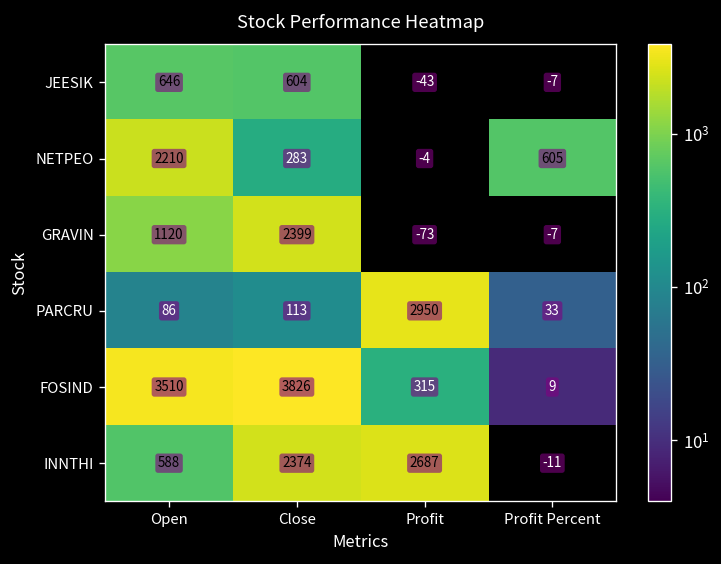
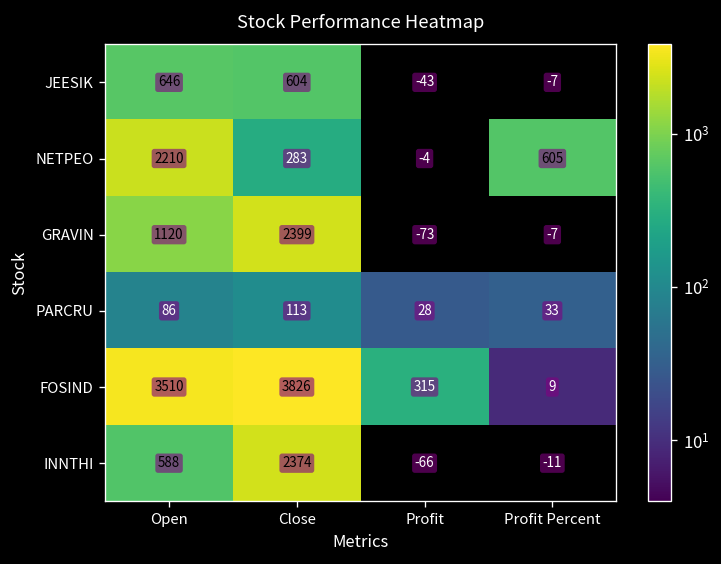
PARCRU, Profit: 2950 -> 28
INNTHI, Profit: 2687 -> -66
